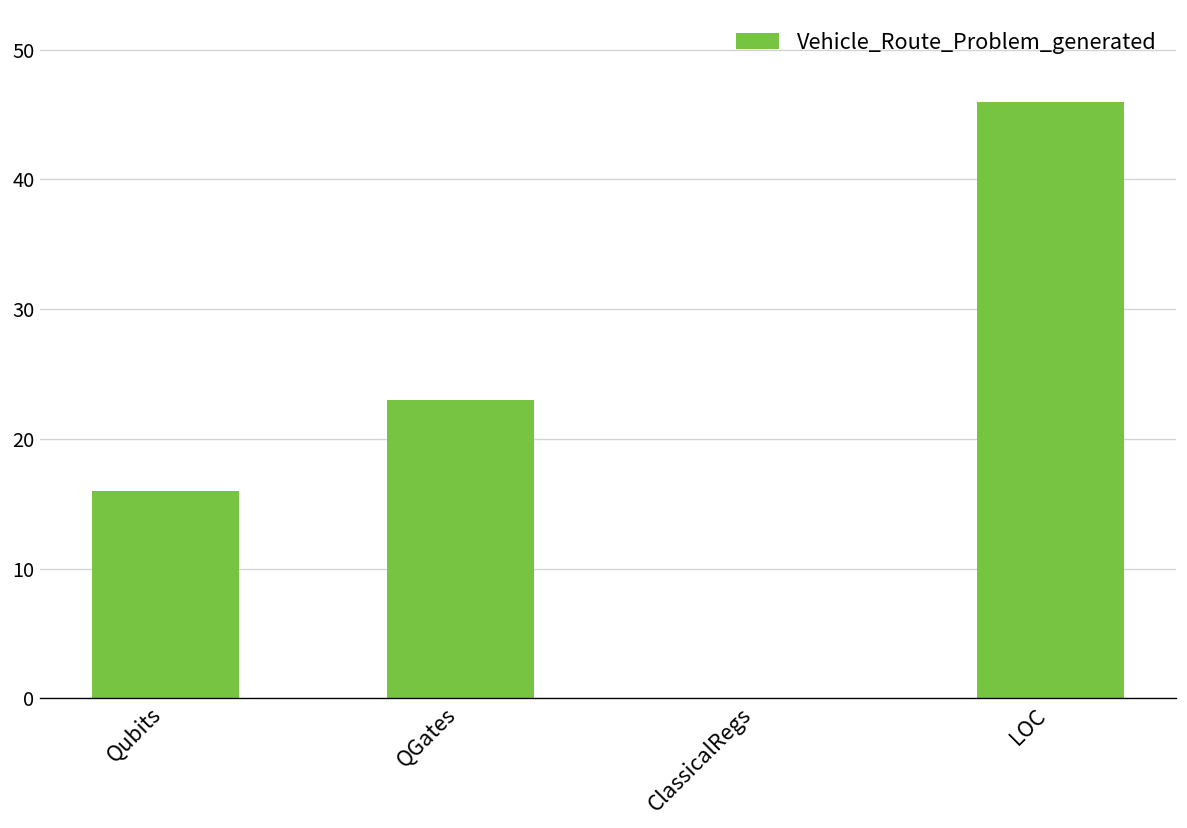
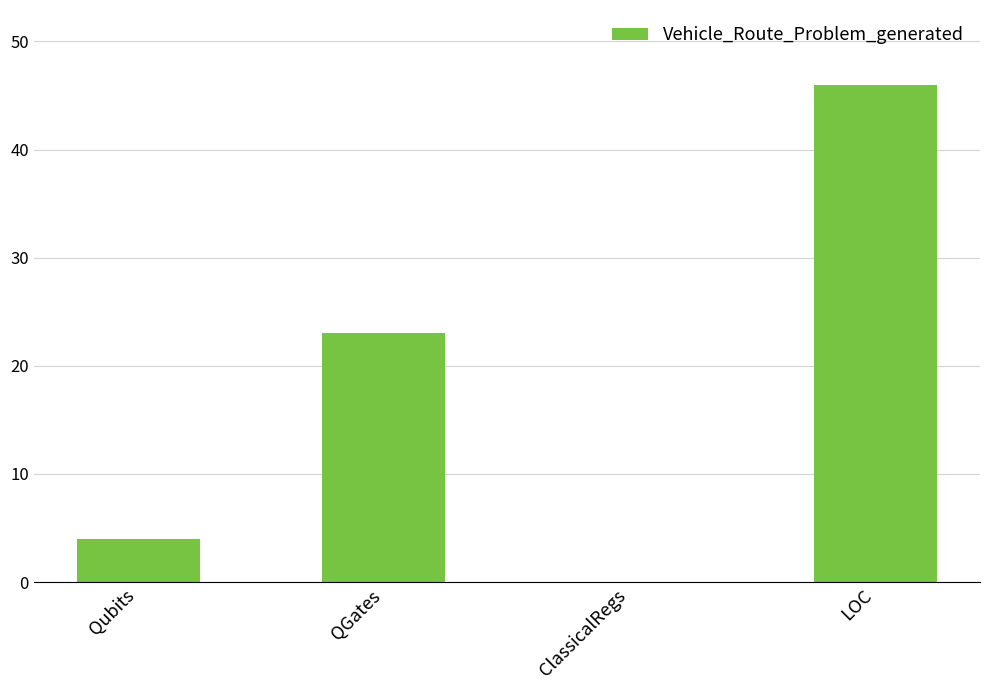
Qubits: 16 -> 4
